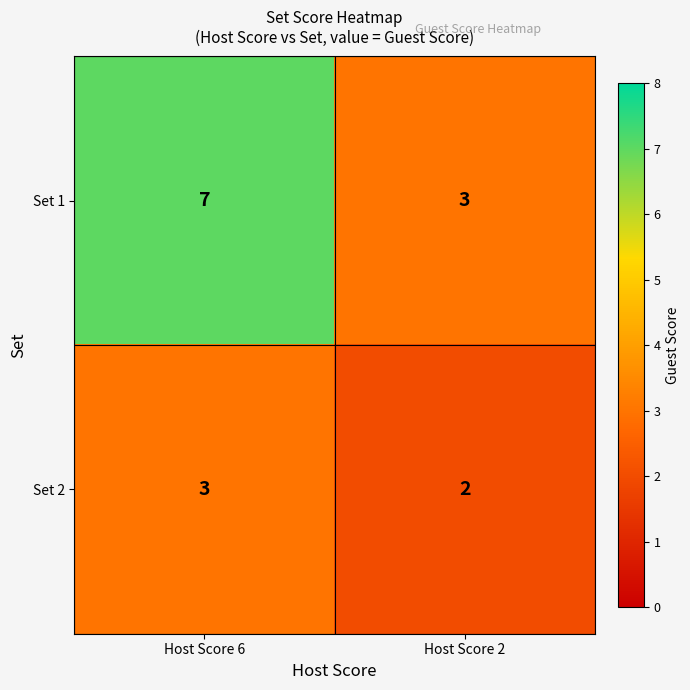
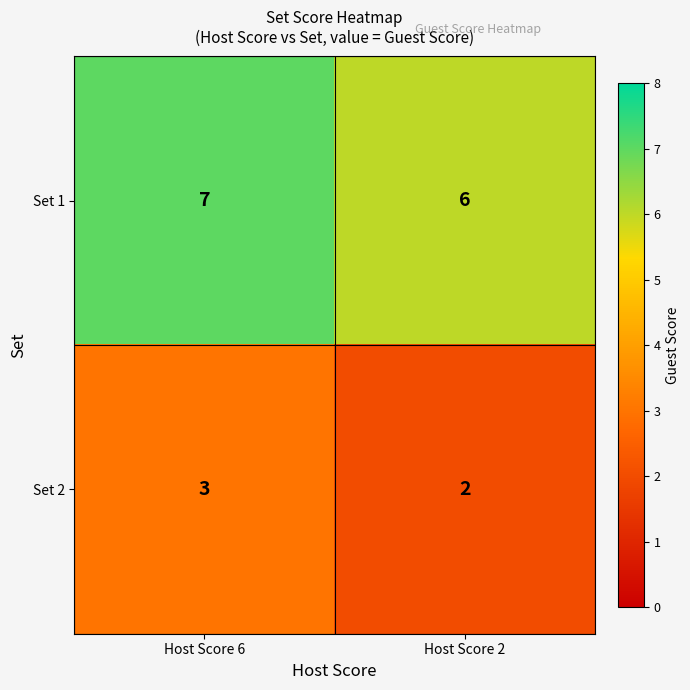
Set 1, Host Score 2: 3 -> 6
